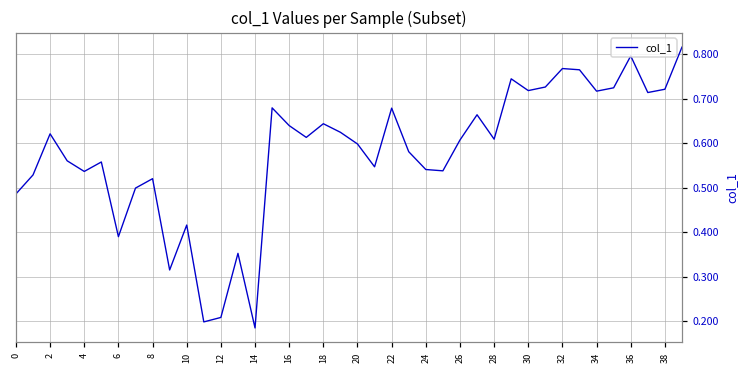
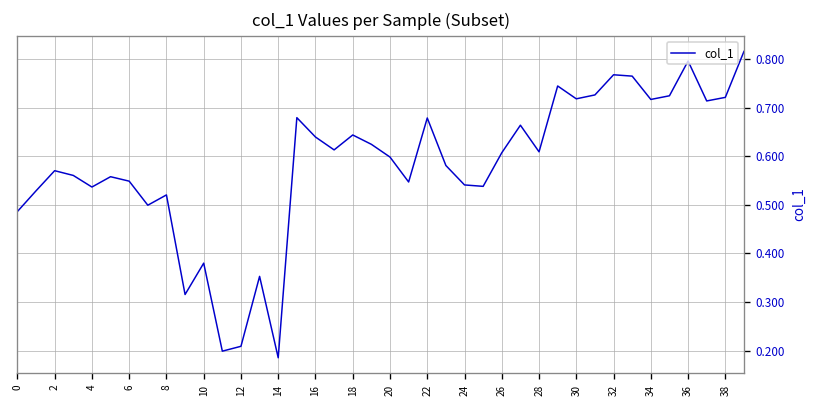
2: 0.62 -> 0.57
6: 0.39 -> 0.55
10: 0.42 -> 0.38
